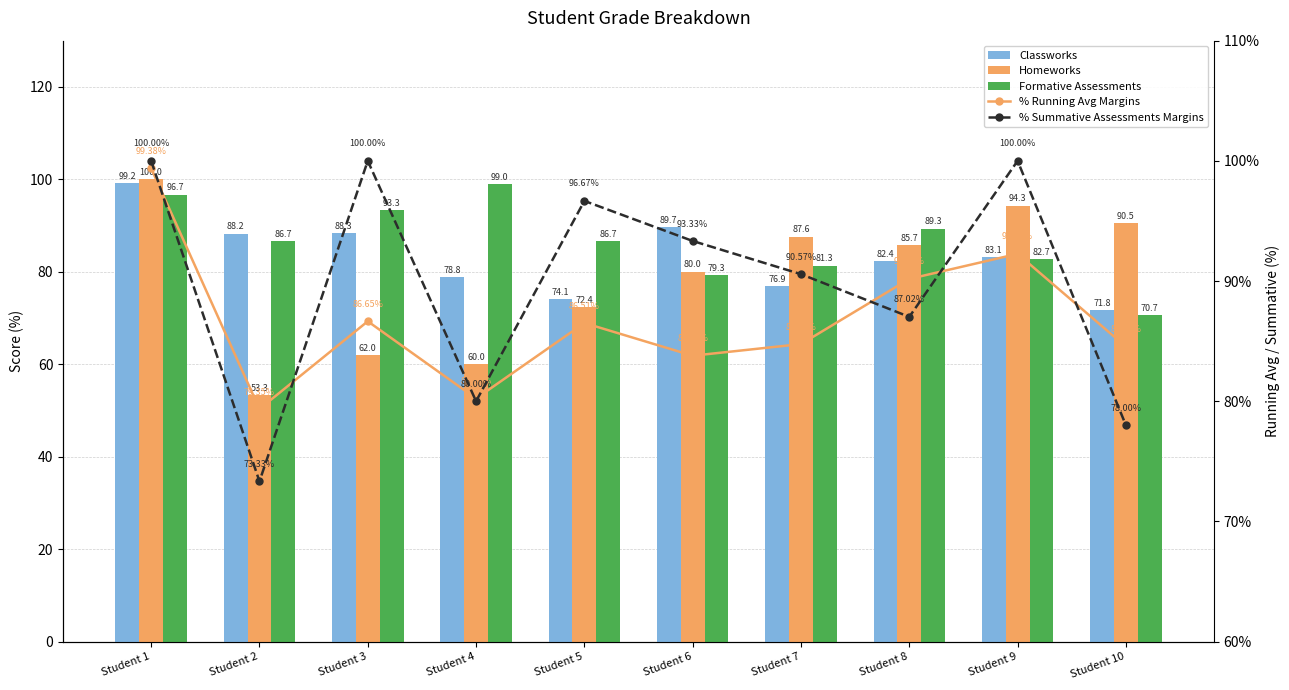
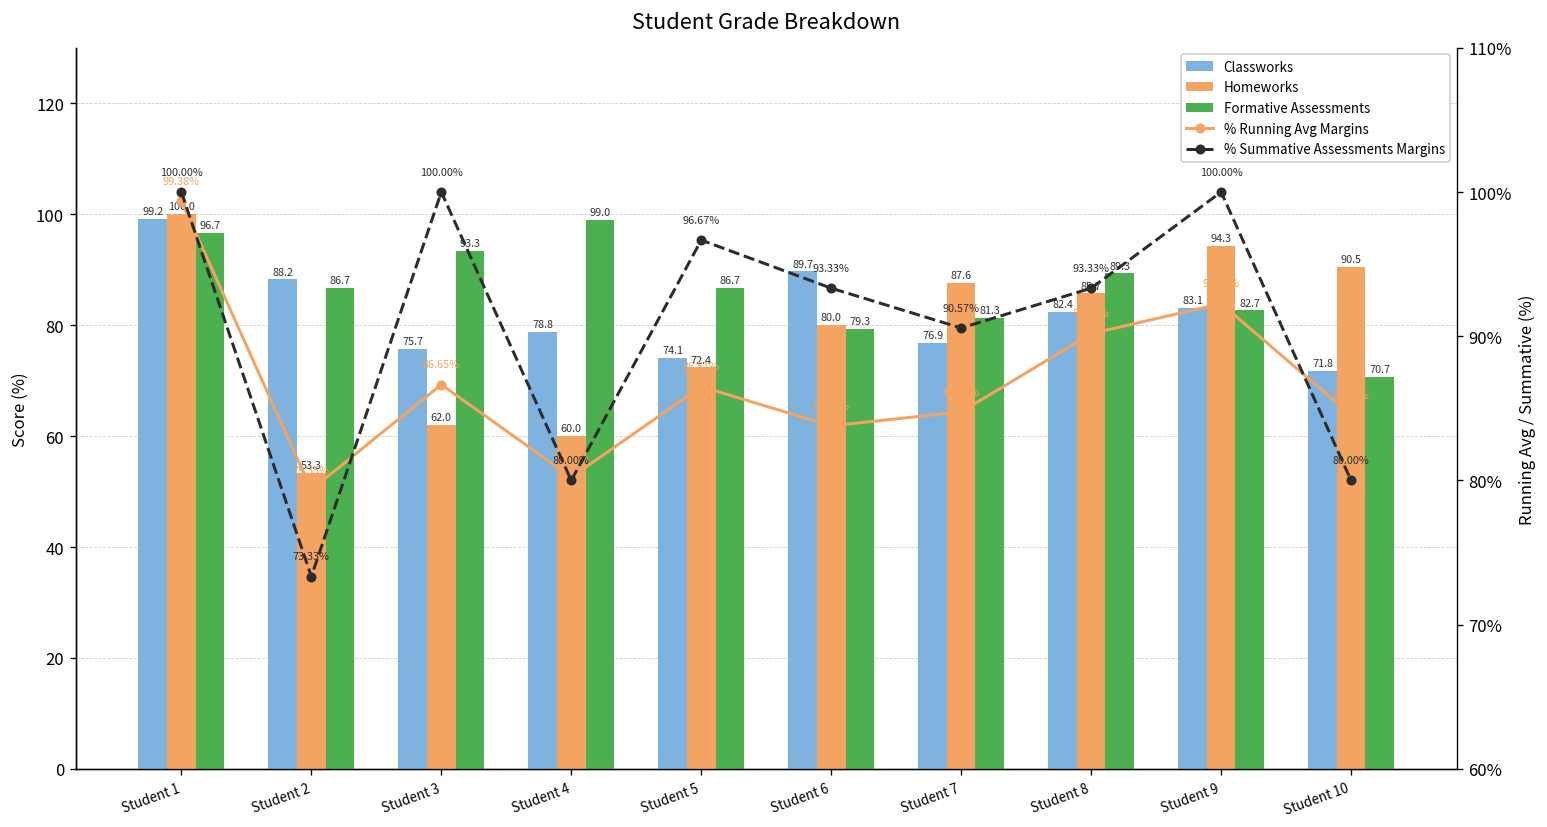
Classworks, Student 3: 88.3 -> 75.7
% Summative Assessments Margins, Student 8: 87.02% -> 93.33%
% Summative Assessments Margins, Student 10: 78.00% -> 80.00%
